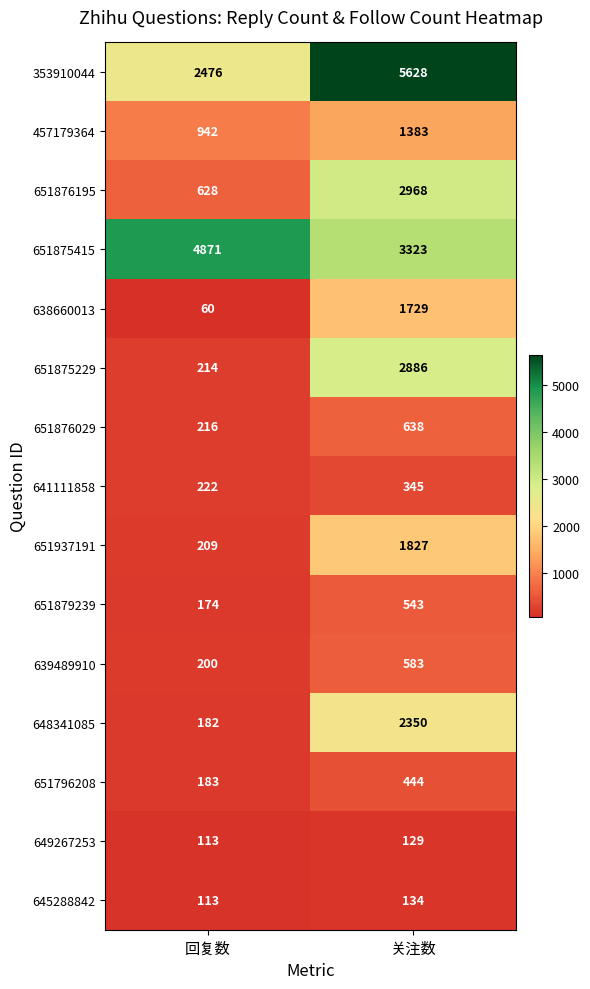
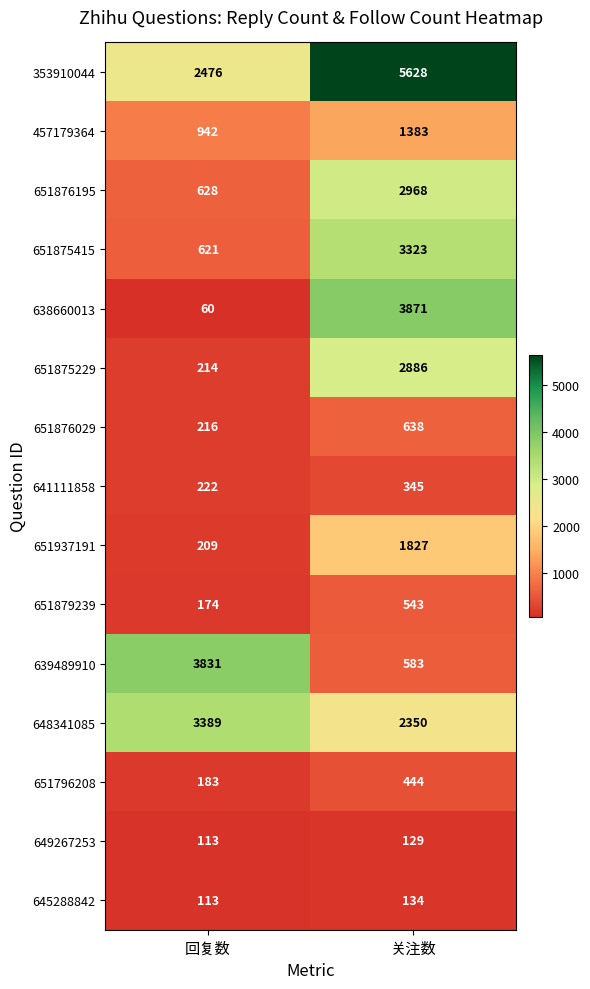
651875415, 回复数: 4871 -> 621
638660013, 关注数: 1729 -> 3871
639489910, 回复数: 200 -> 3831
648341085, 回复数: 182 -> 3389
